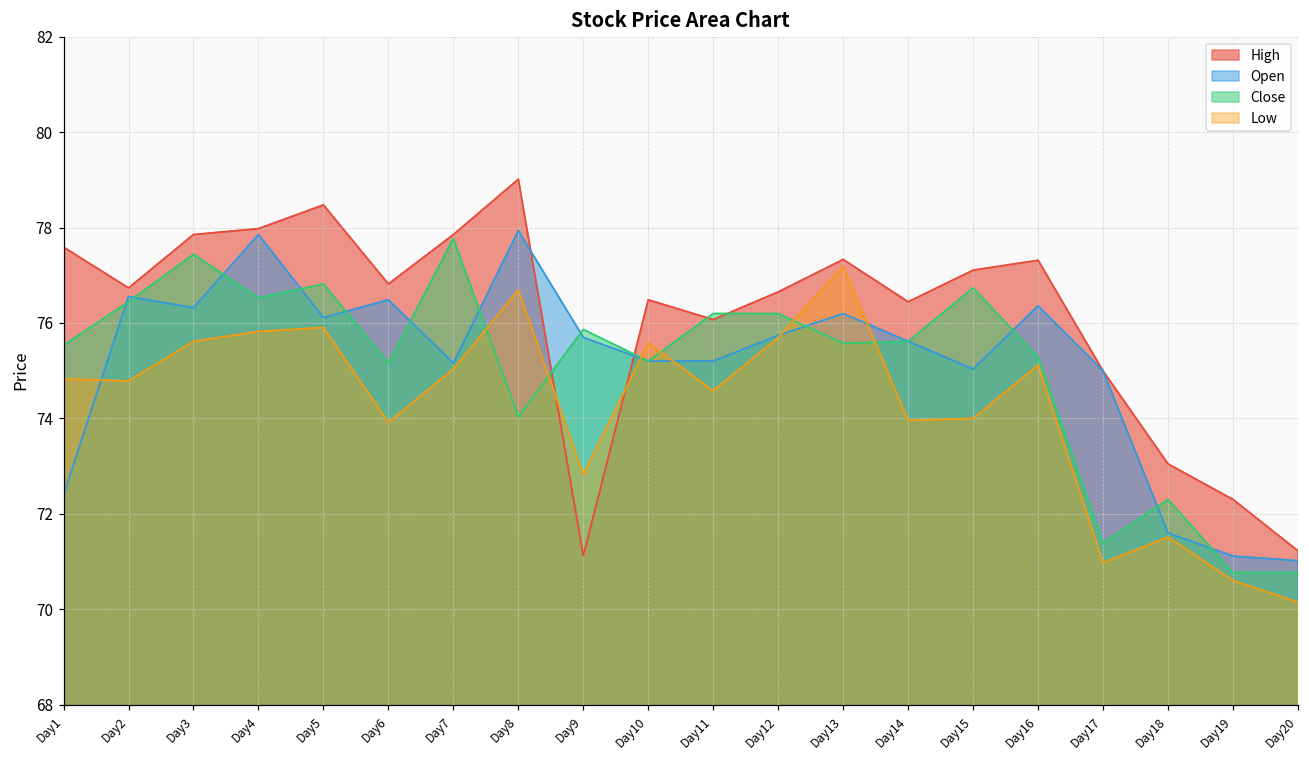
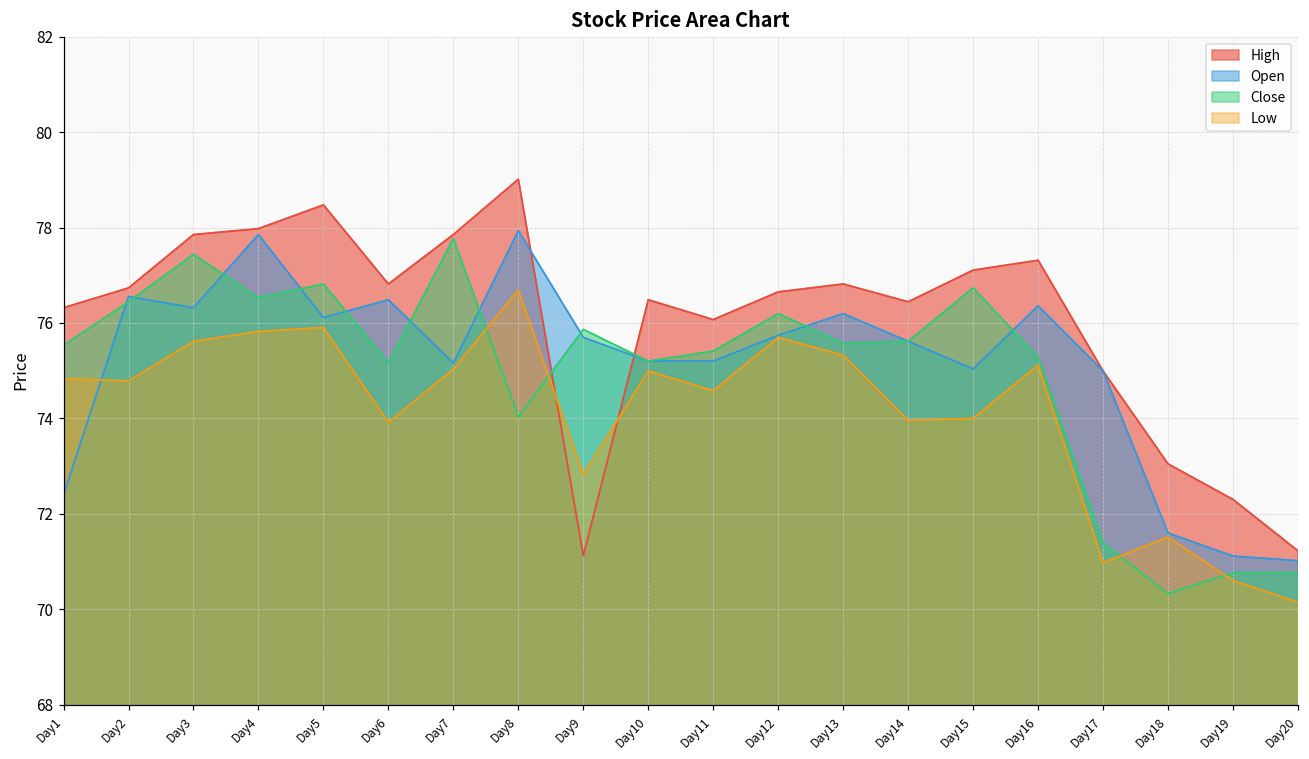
High, Day1: 77.6 -> 76.3
Low, Day10: 75.6 -> 75.0
Close, Day11: 76.2 -> 75.4
High, Day13: 77.3 -> 76.8
Low, Day13: 77.2 -> 75.3
Close, Day18: 72.3 -> 70.3
